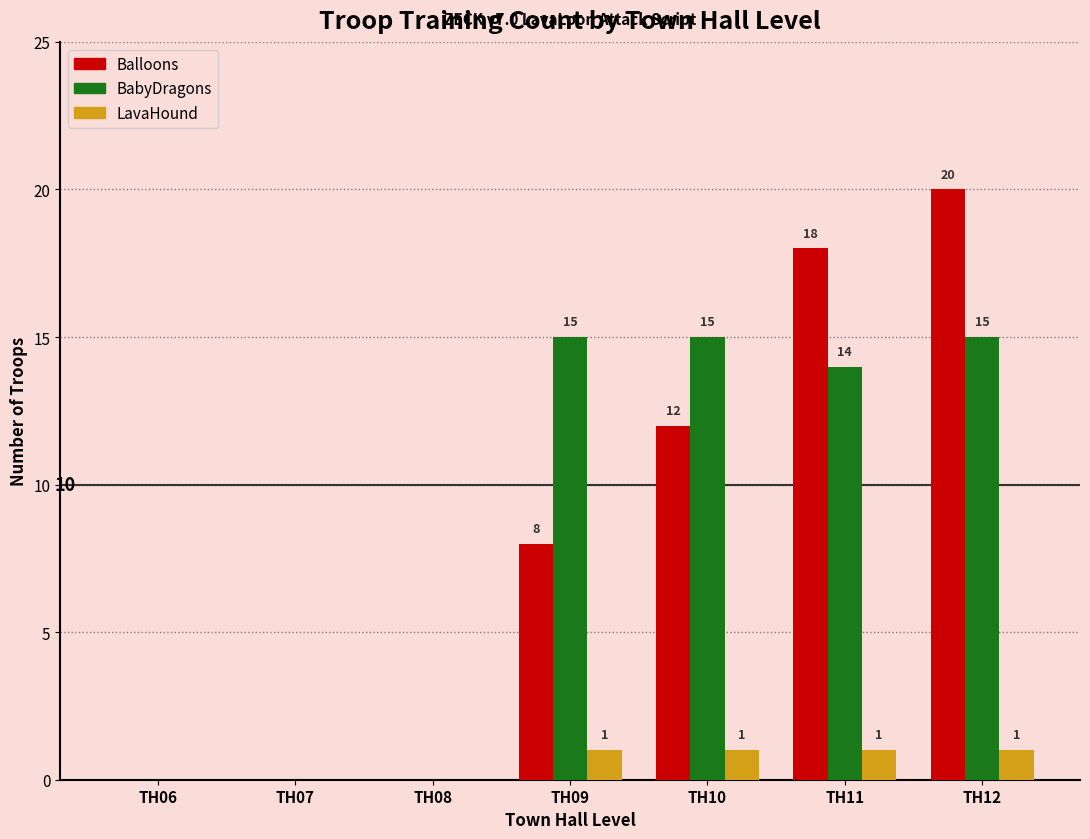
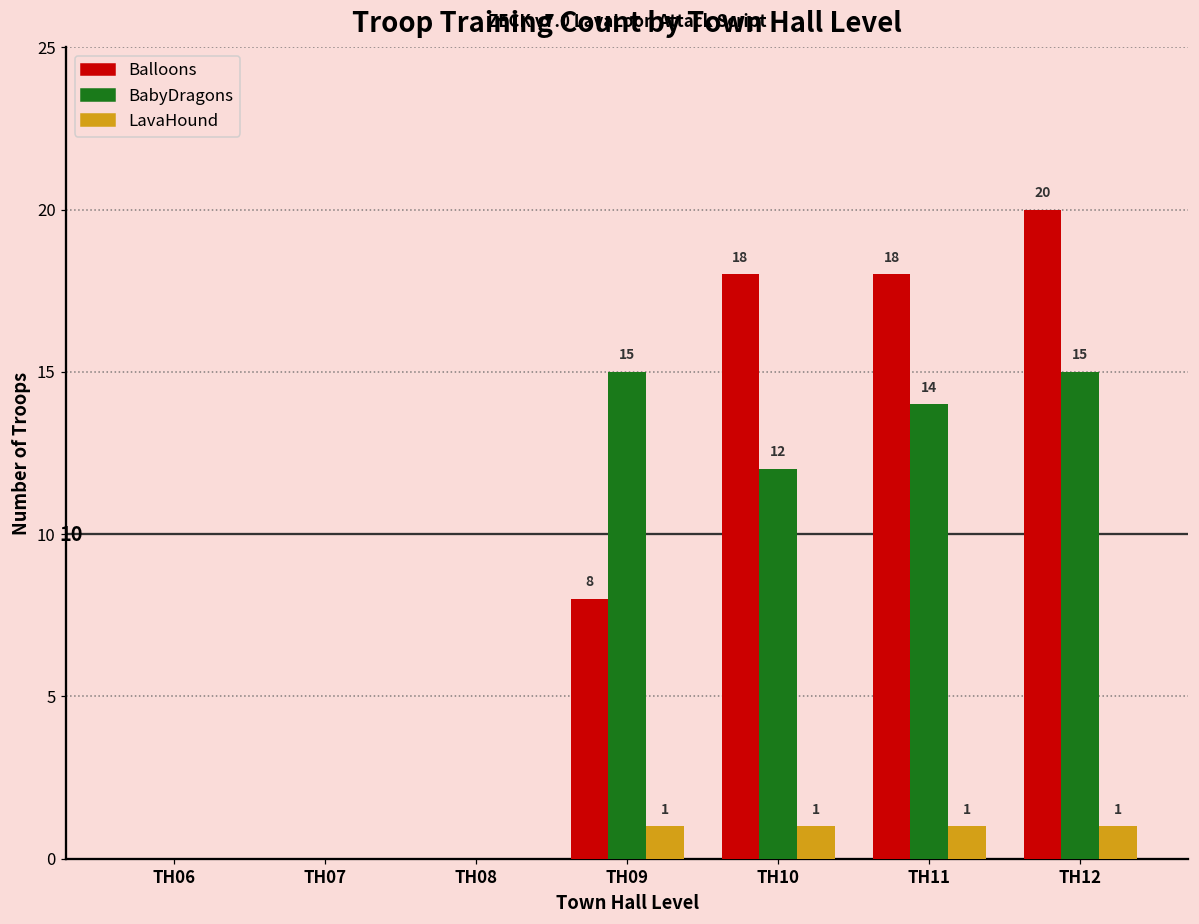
Balloons, TH10: 12 -> 18
BabyDragons, TH10: 15 -> 12
